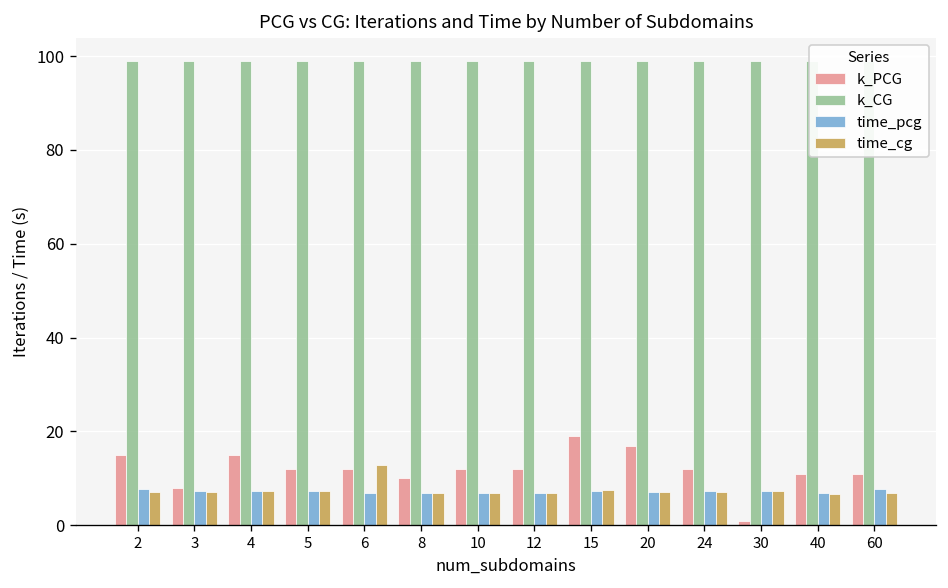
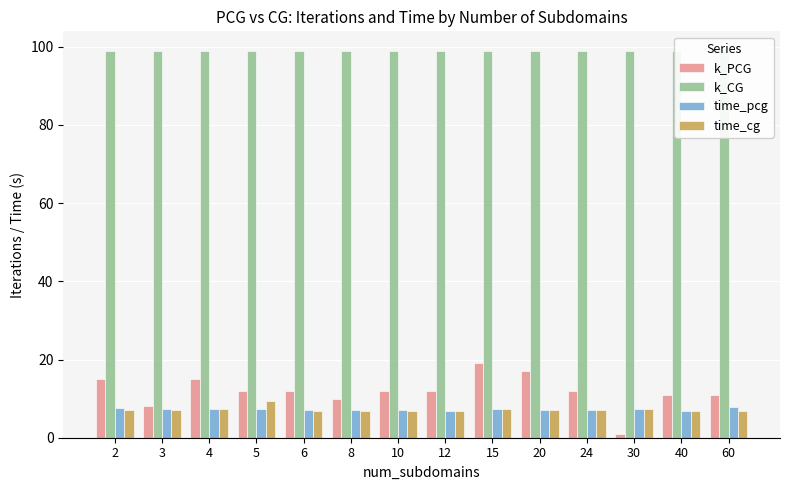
time_cg, 5: 7 -> 9
time_cg, 6: 13 -> 7
